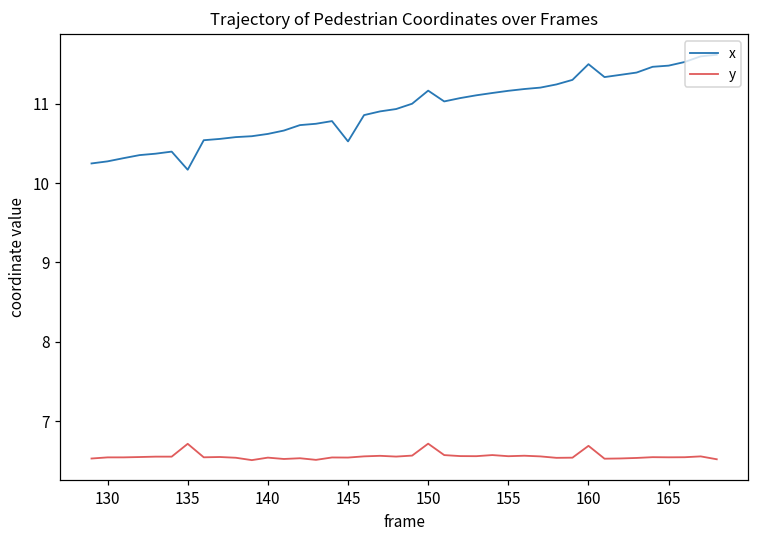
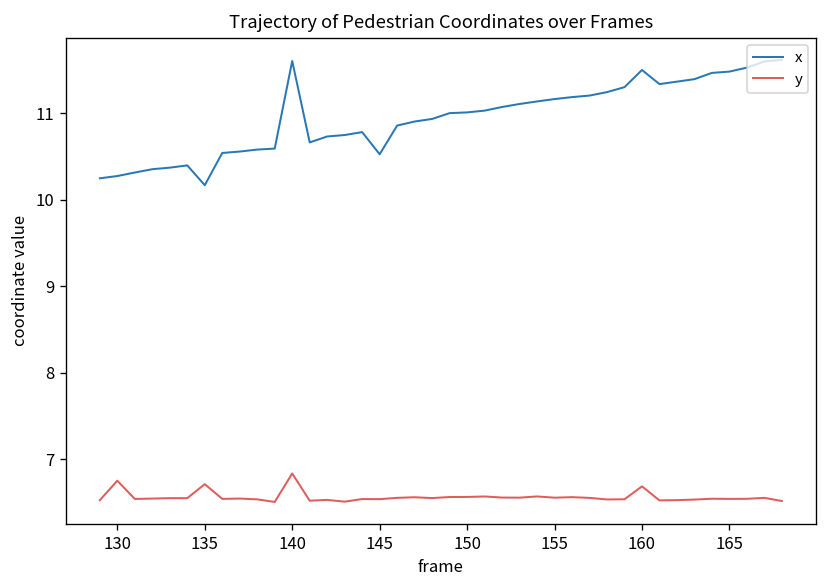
y, 130: 6.5 -> 6.8
x, 140: 10.6 -> 11.6
y, 140: 6.5 -> 6.8
x, 150: 11.2 -> 11.0
y, 150: 6.7 -> 6.6
